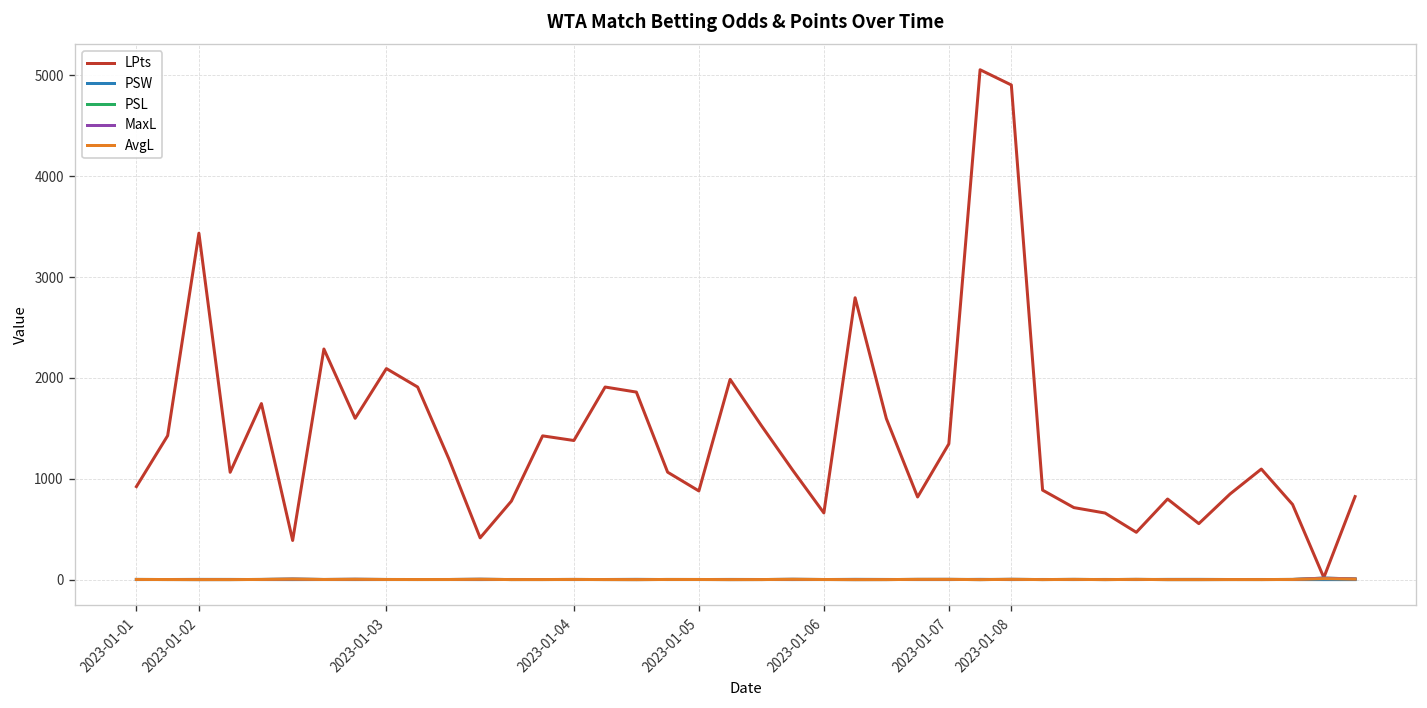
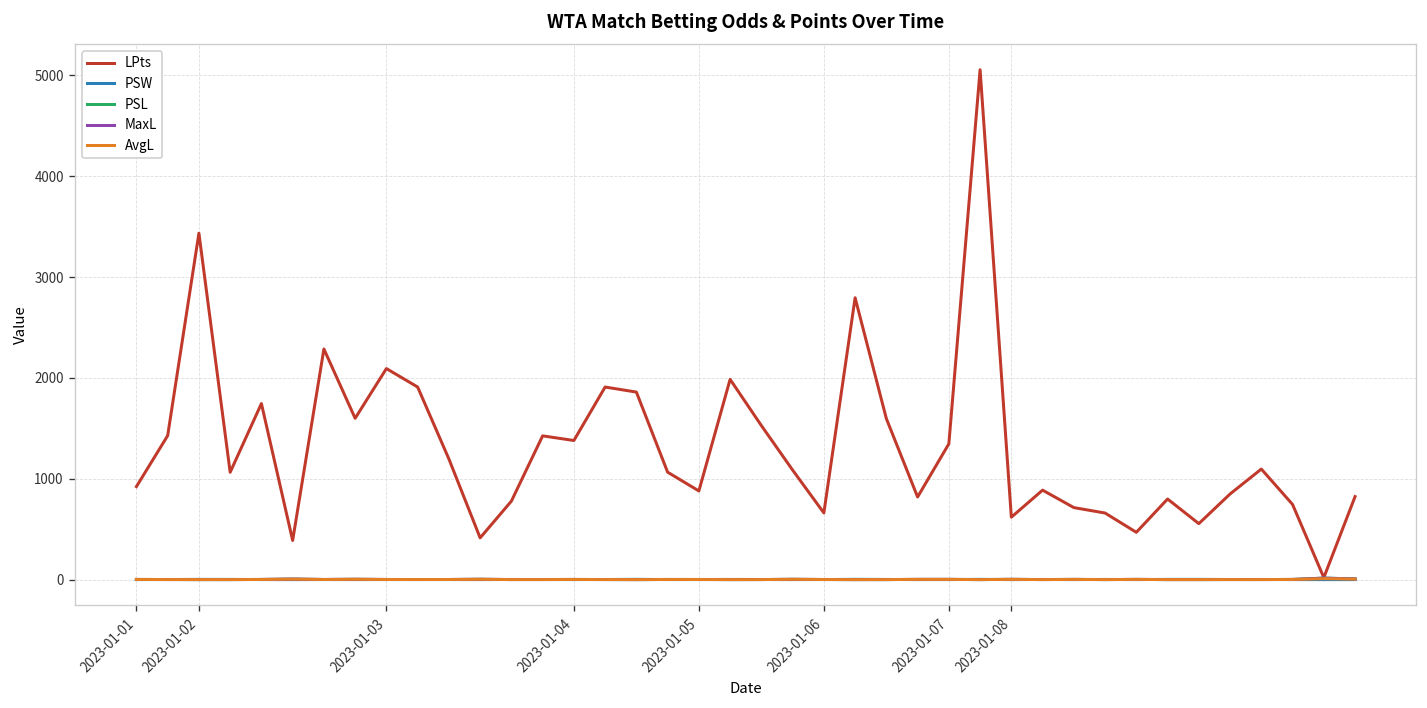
LPts, 2023-01-08: 4900 -> 600
